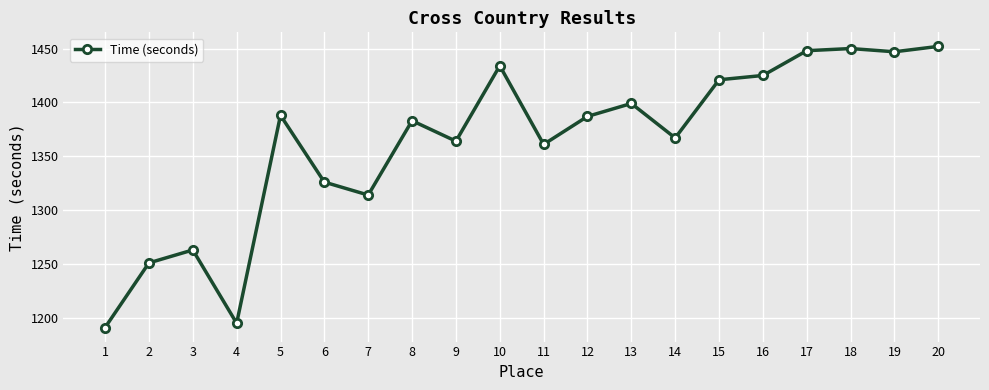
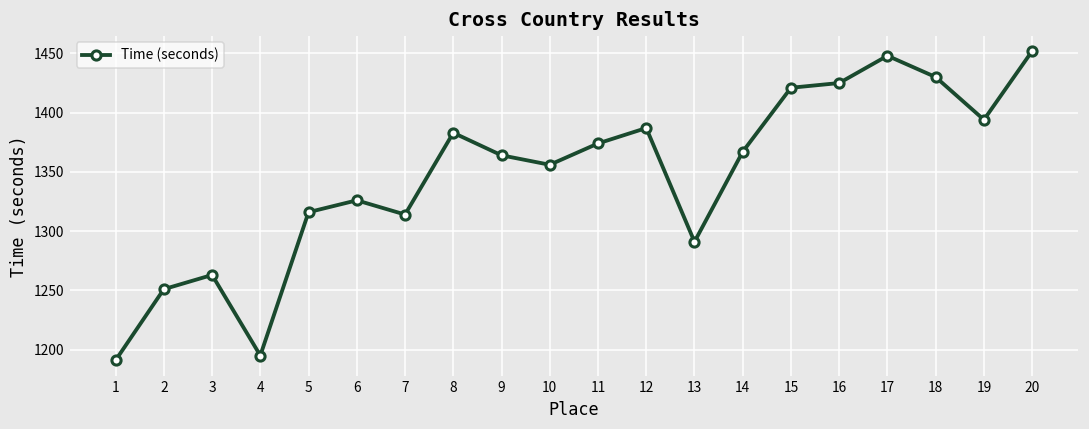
5: 1388 -> 1316
10: 1434 -> 1356
11: 1361 -> 1374
13: 1399 -> 1291
18: 1450 -> 1430
19: 1447 -> 1394
